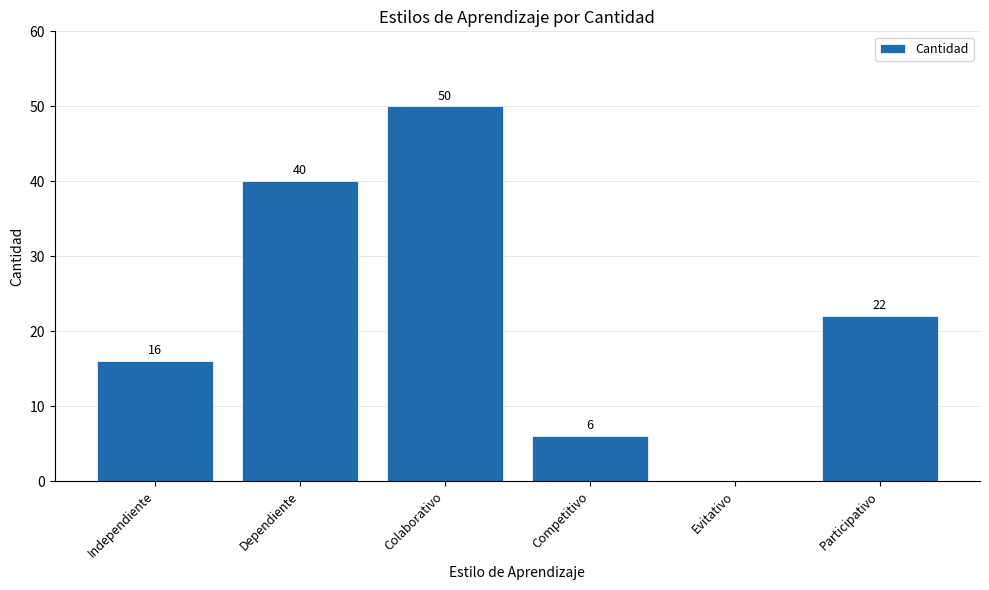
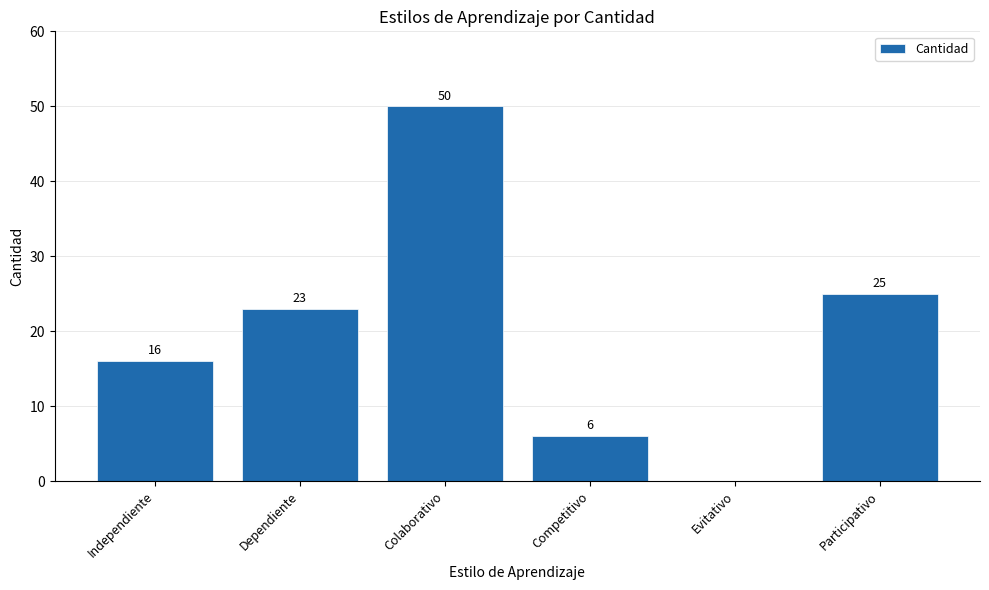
Dependiente: 40 -> 23
Participativo: 22 -> 25
